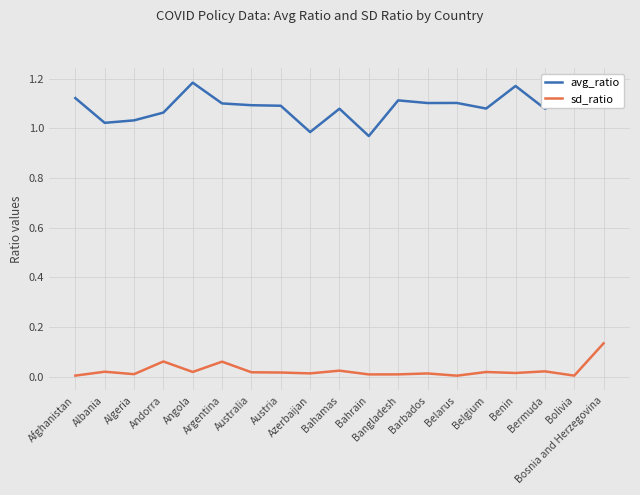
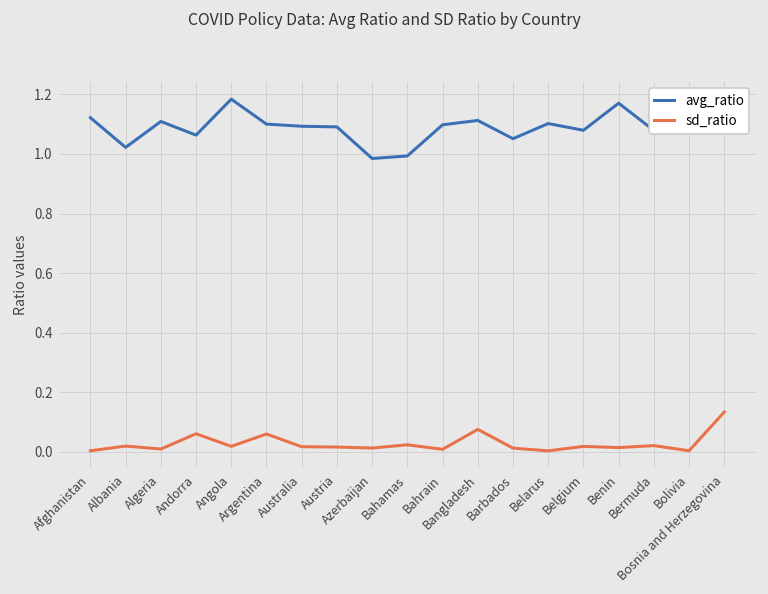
avg_ratio, Algeria: 1.03 -> 1.11
avg_ratio, Bahamas: 1.08 -> 0.99
avg_ratio, Bahrain: 0.97 -> 1.10
sd_ratio, Bangladesh: 0.01 -> 0.08
avg_ratio, Barbados: 1.10 -> 1.05
